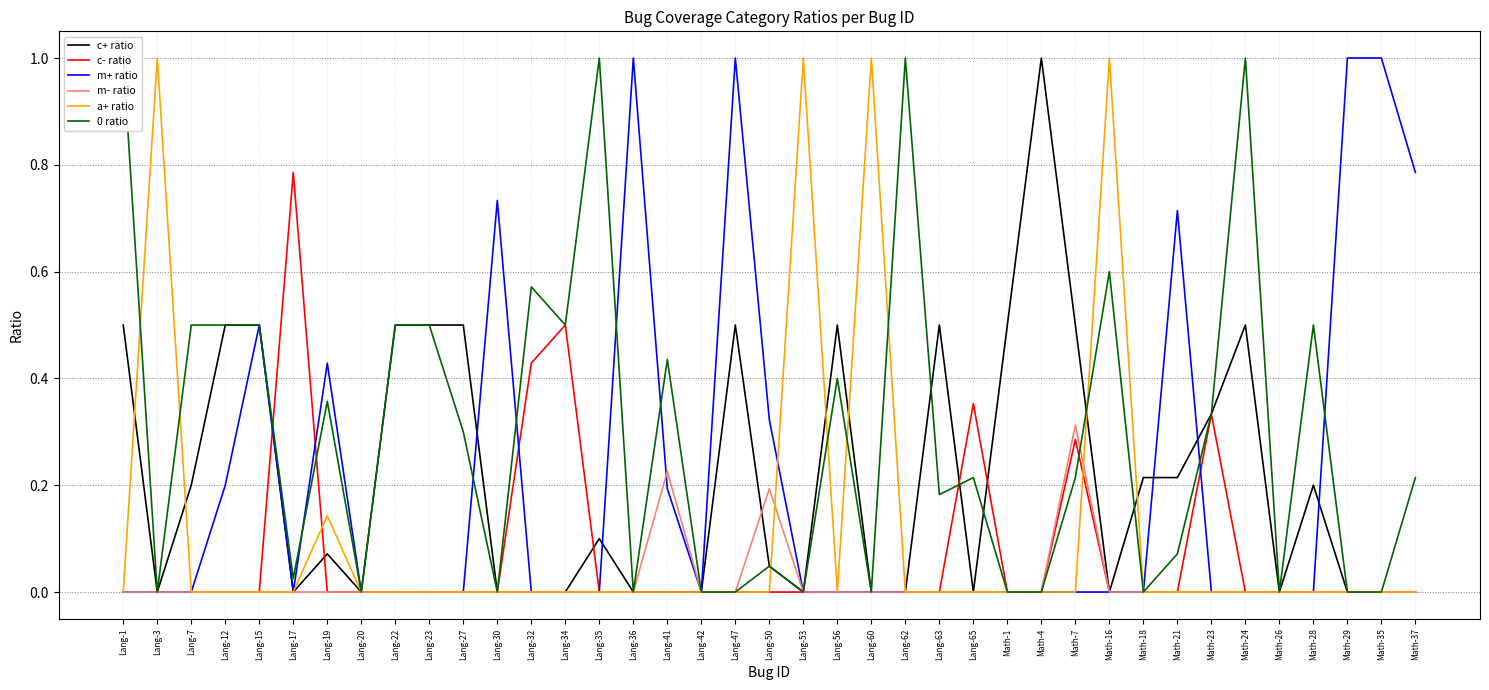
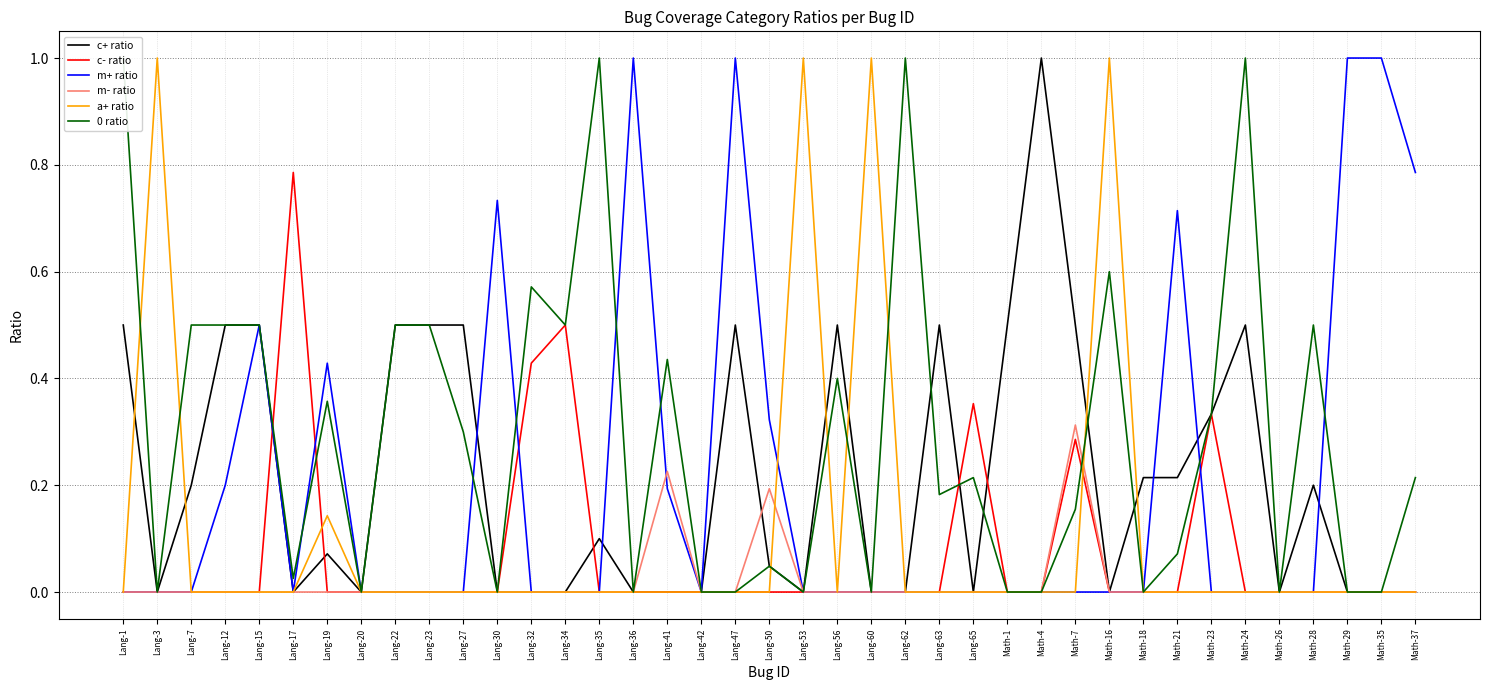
0 ratio, Math-7: 0.21 -> 0.15
